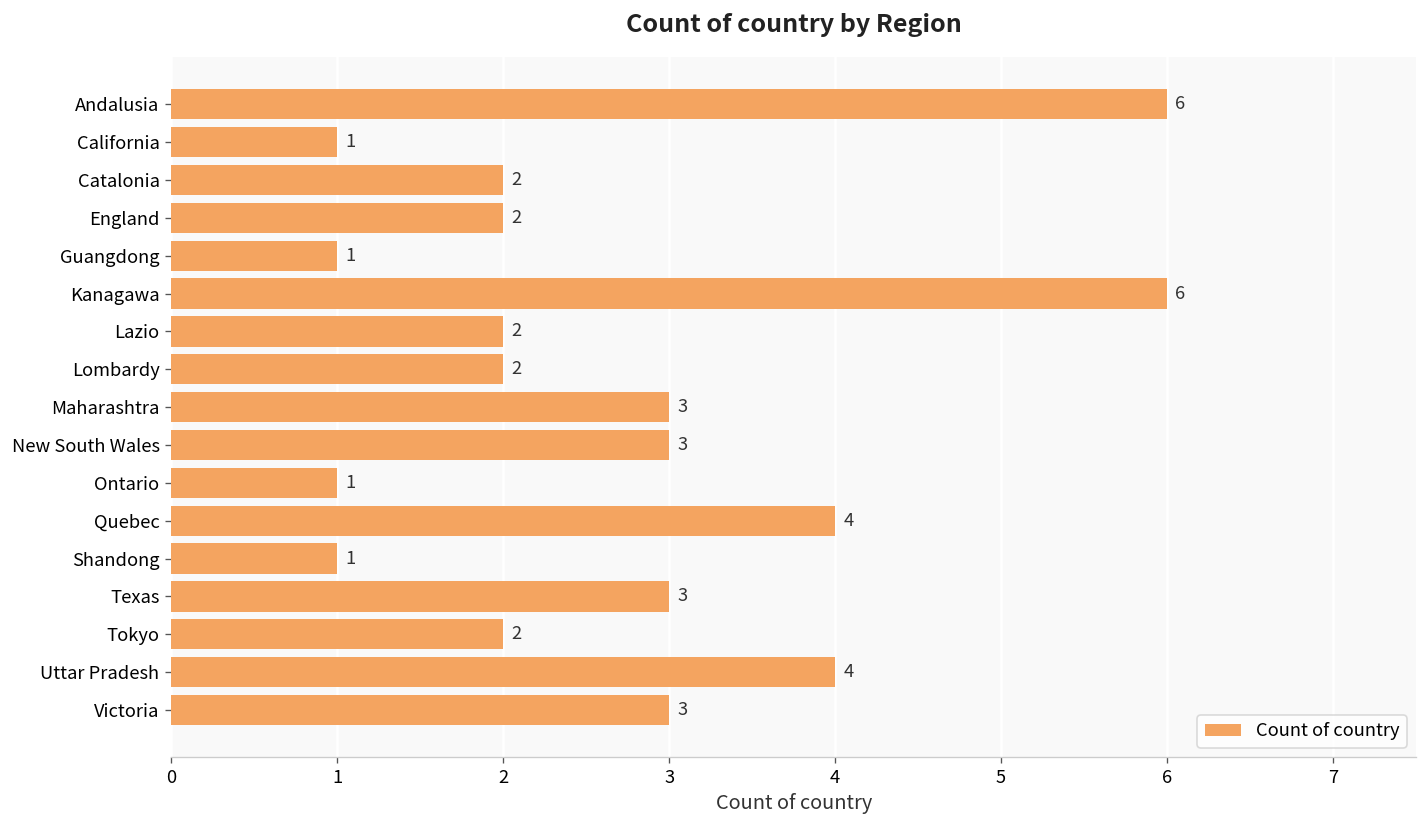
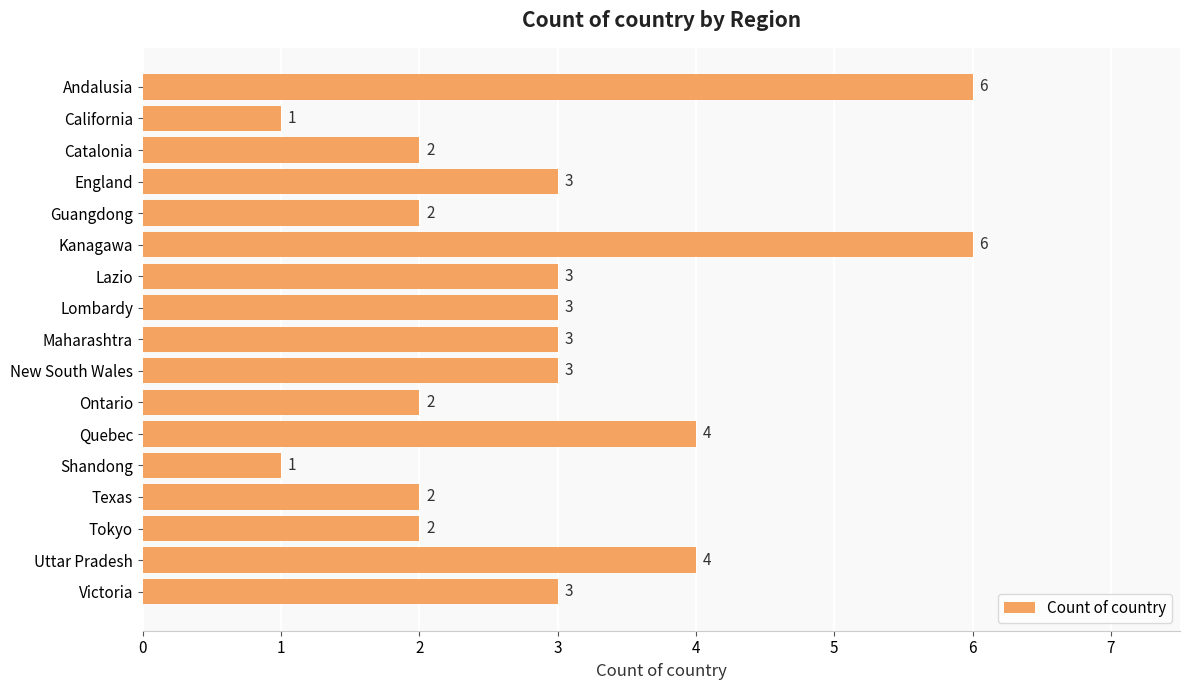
England: 2 -> 3
Guangdong: 1 -> 2
Lazio: 2 -> 3
Lombardy: 2 -> 3
Ontario: 1 -> 2
Texas: 3 -> 2
